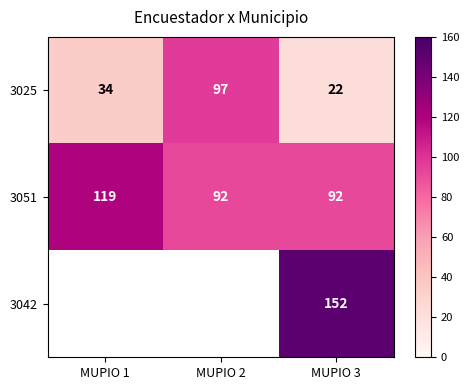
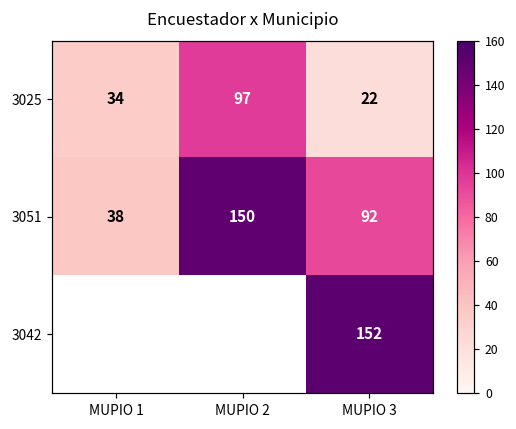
3051, MUPIO 1: 119 -> 38
3051, MUPIO 2: 92 -> 150
